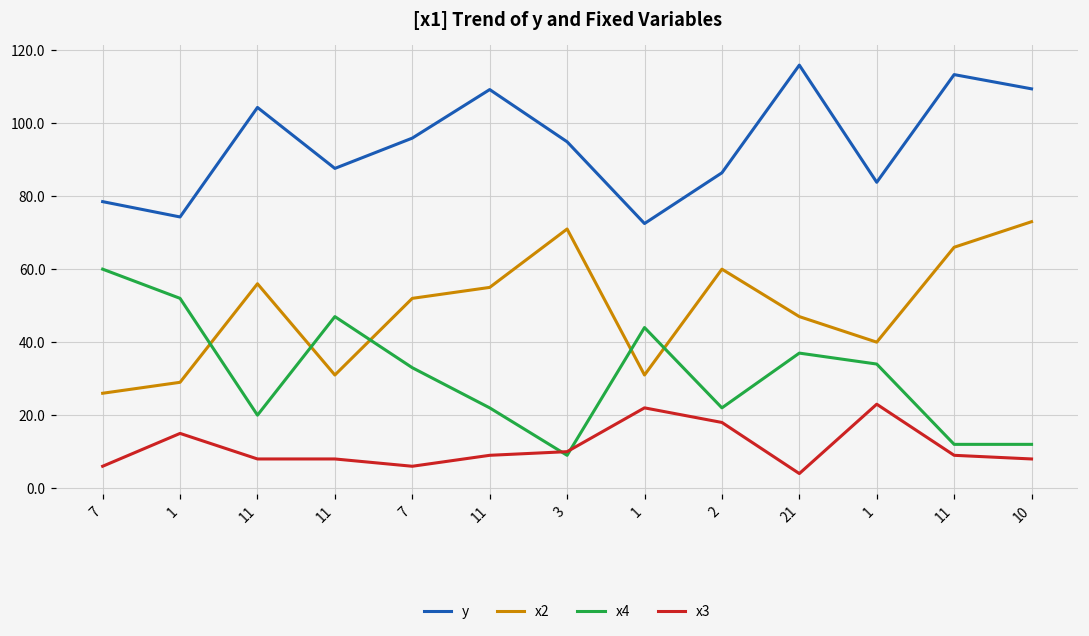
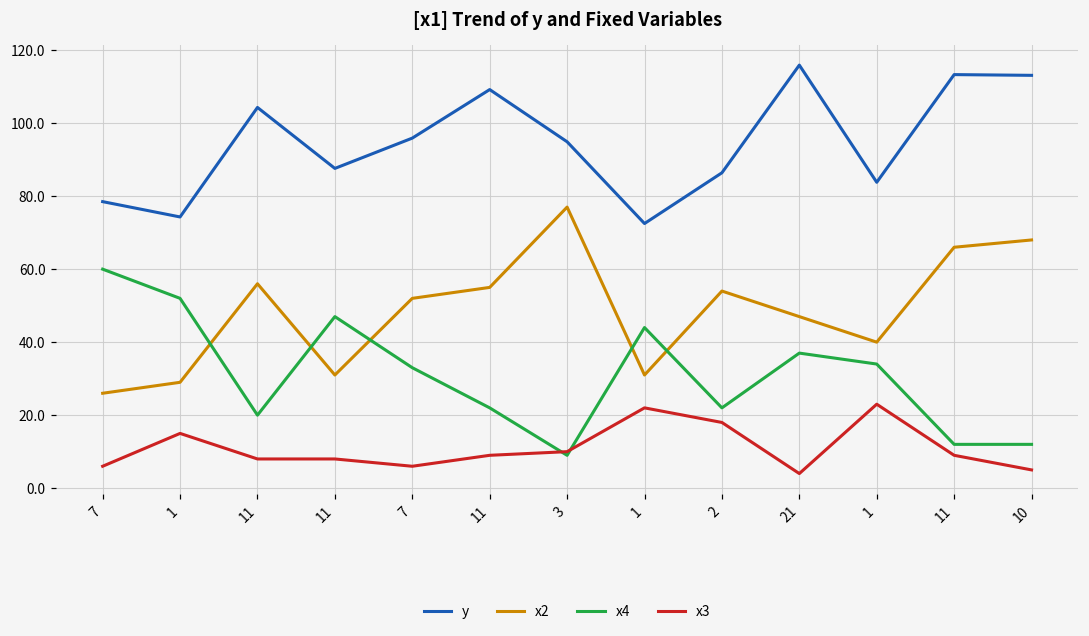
x2, 3: 71 -> 77
x2, 2: 60 -> 54
y, 10: 109 -> 113
x2, 10: 73 -> 68
x3, 10: 8 -> 5
